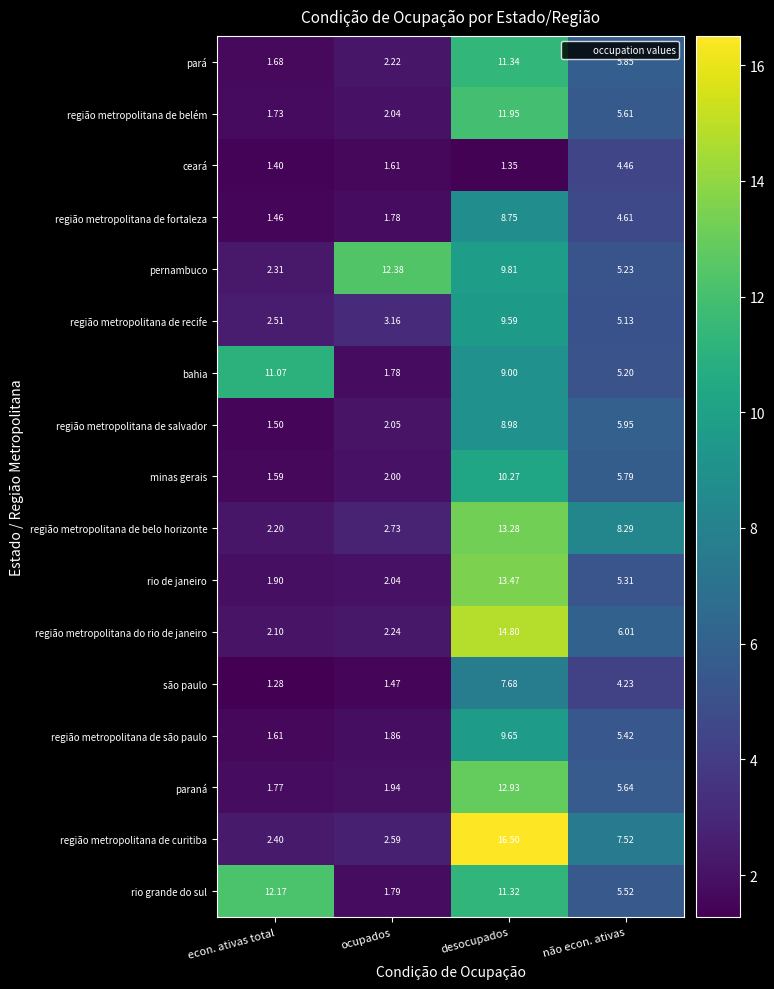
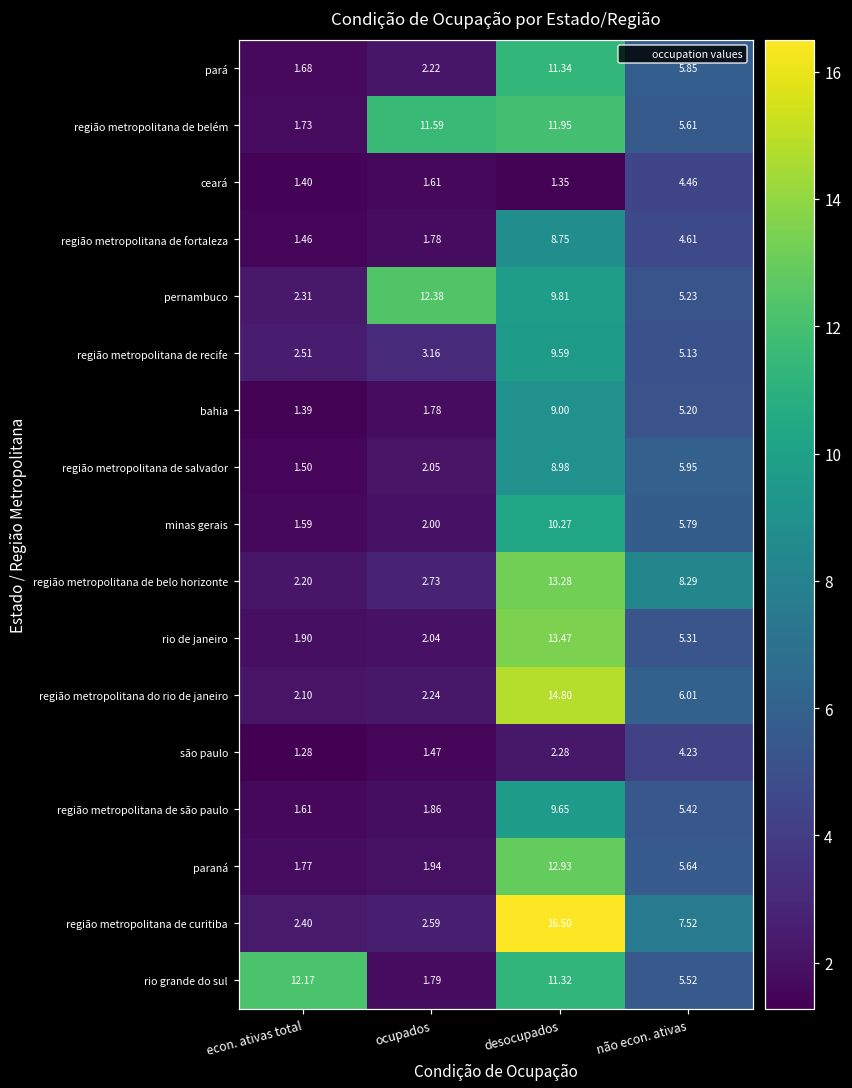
região metropolitana de belém, ocupados: 2.04 -> 11.59
bahia, econ. ativas total: 11.07 -> 1.39
são paulo, desocupados: 7.68 -> 2.28
